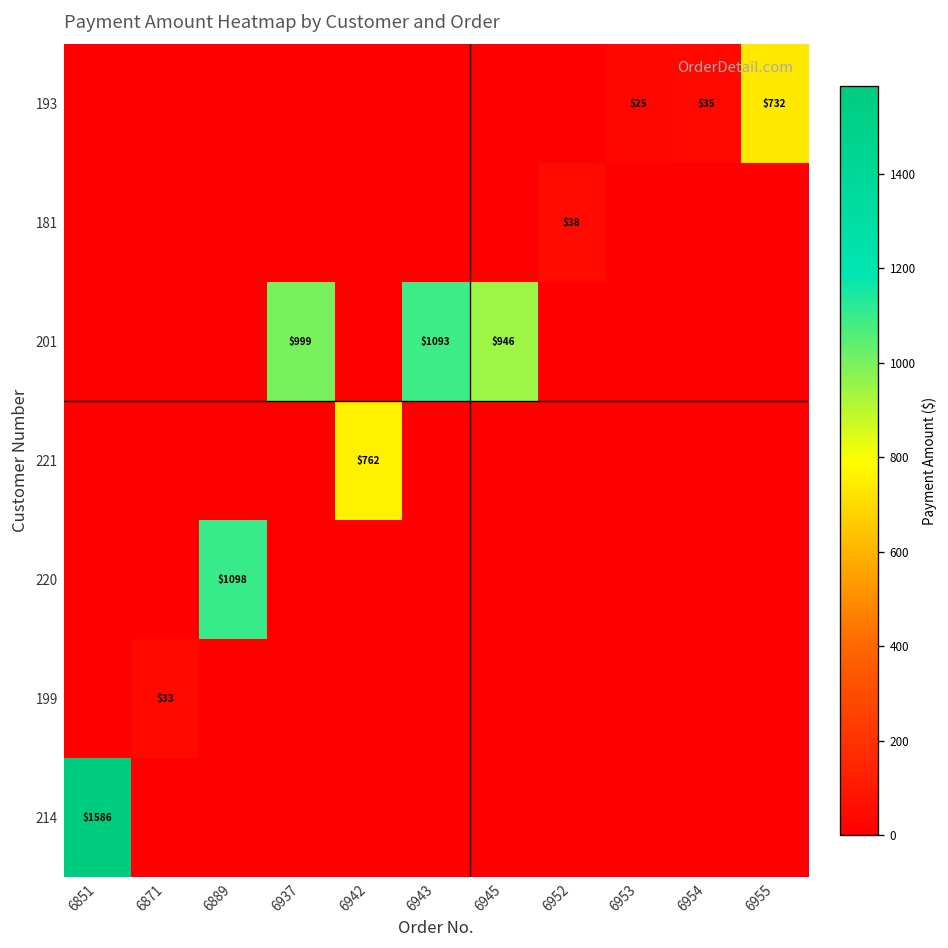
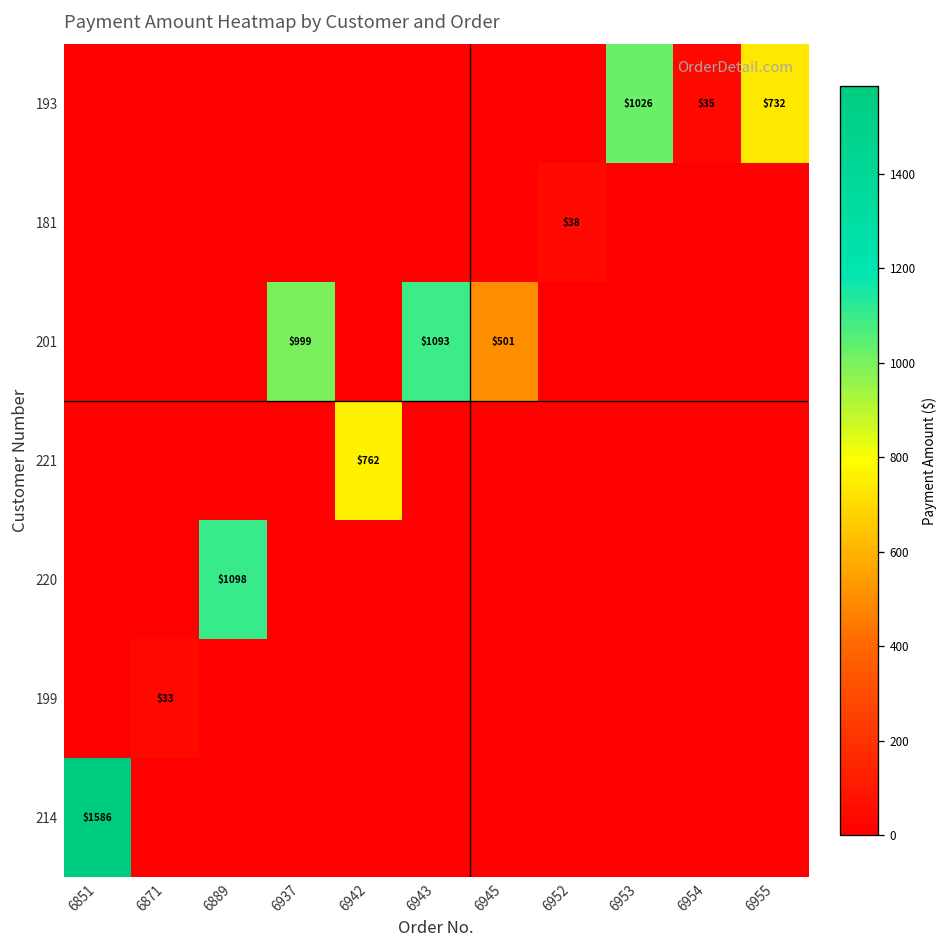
193, 6953: $25 -> $1026
201, 6945: $946 -> $501
